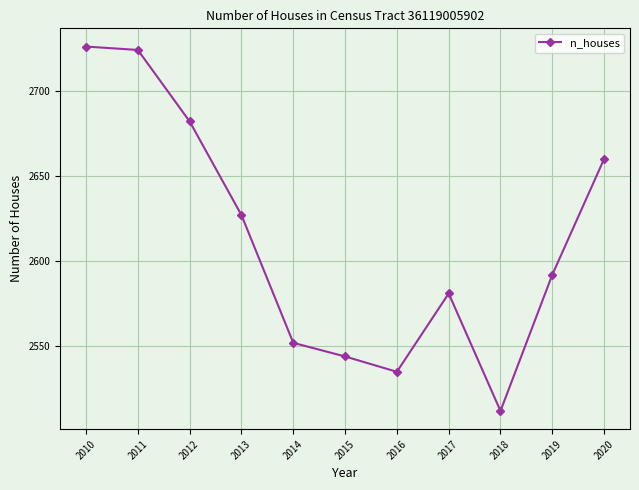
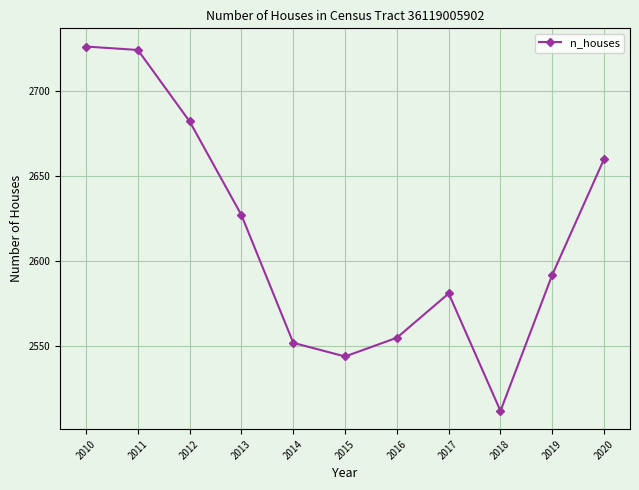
2016: 2535 -> 2555
